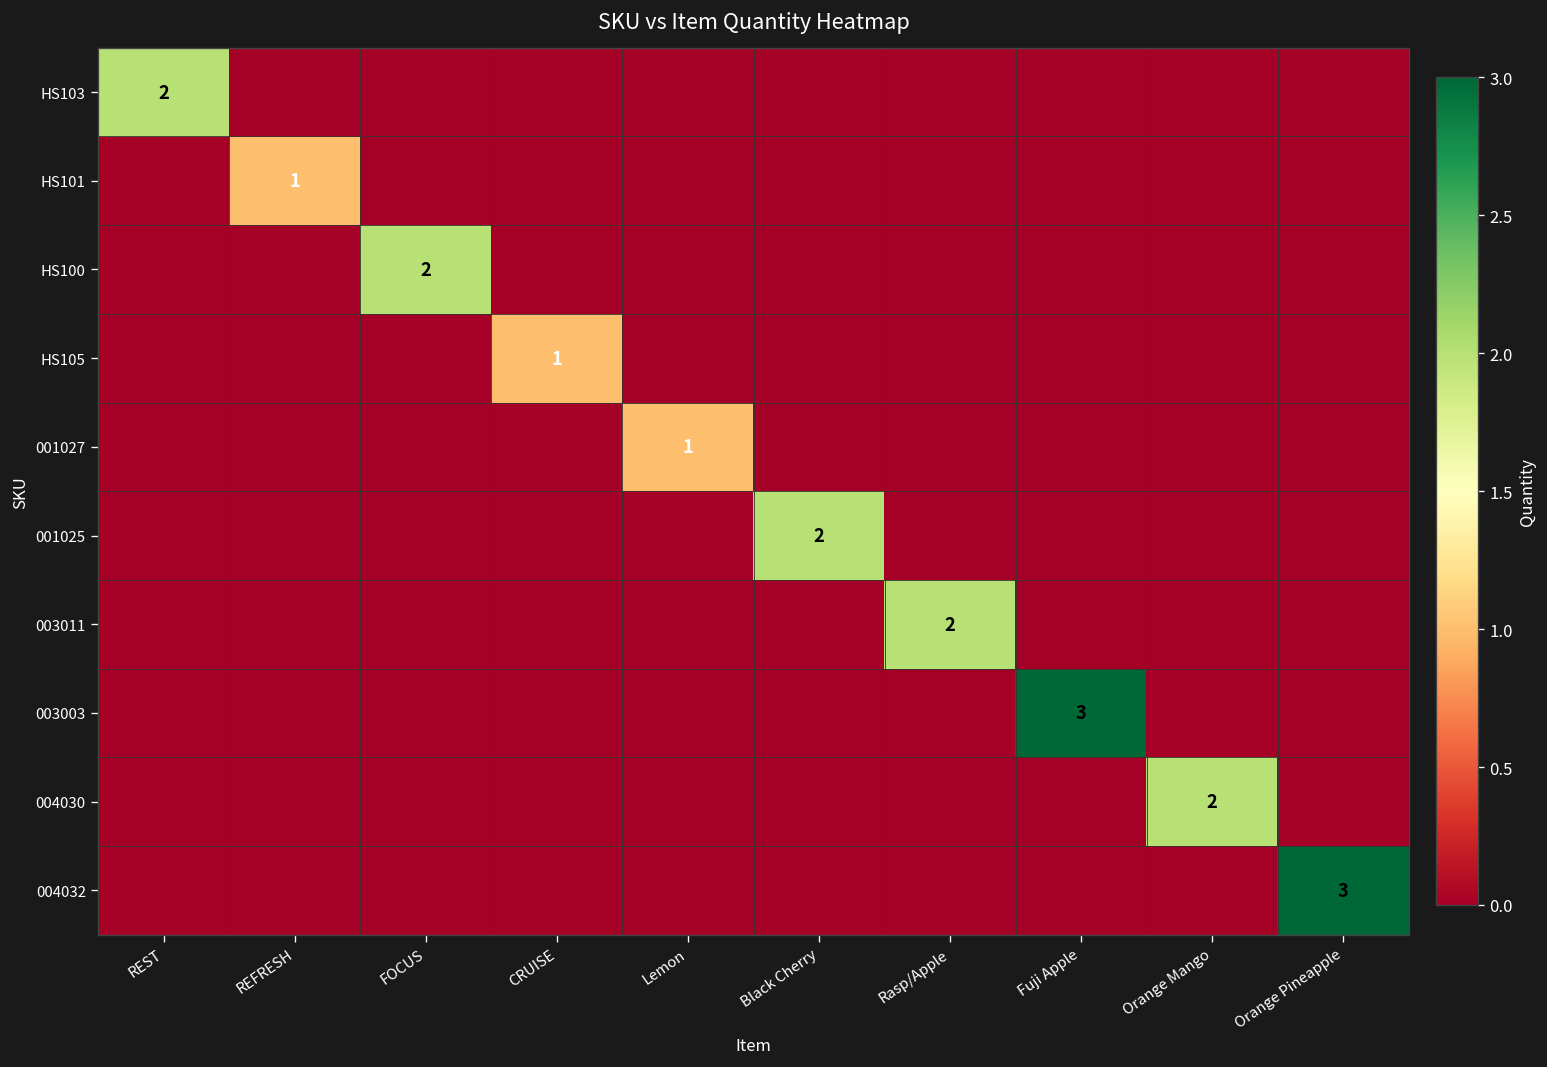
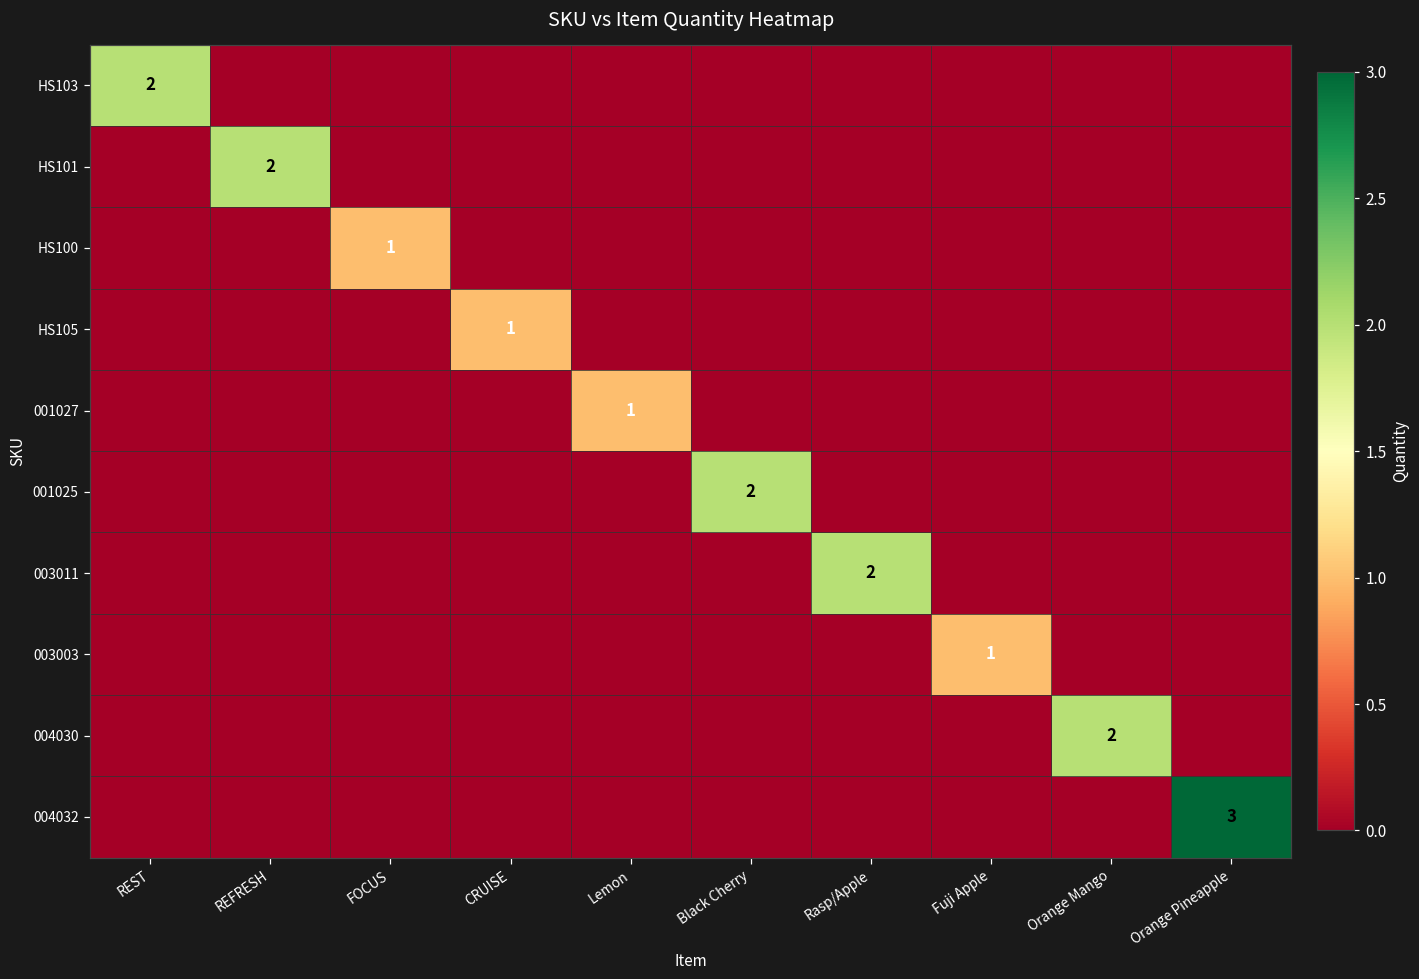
HS101, REFRESH: 1 -> 2
HS100, FOCUS: 2 -> 1
003003, Fuji Apple: 3 -> 1
